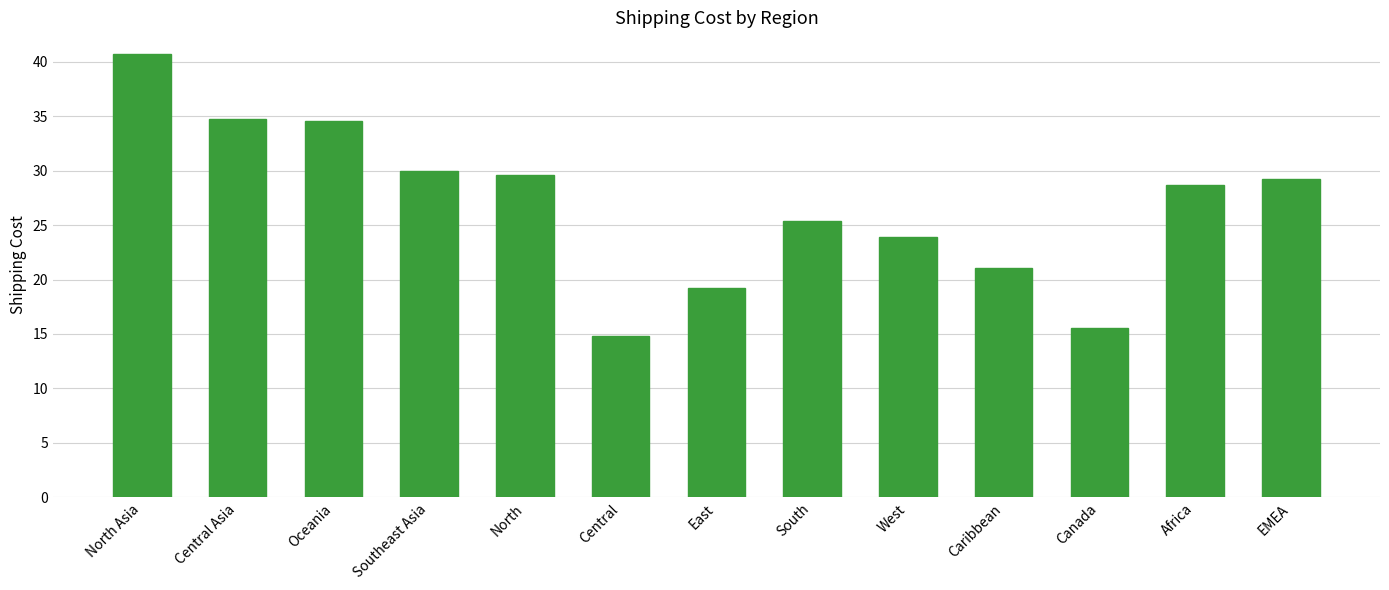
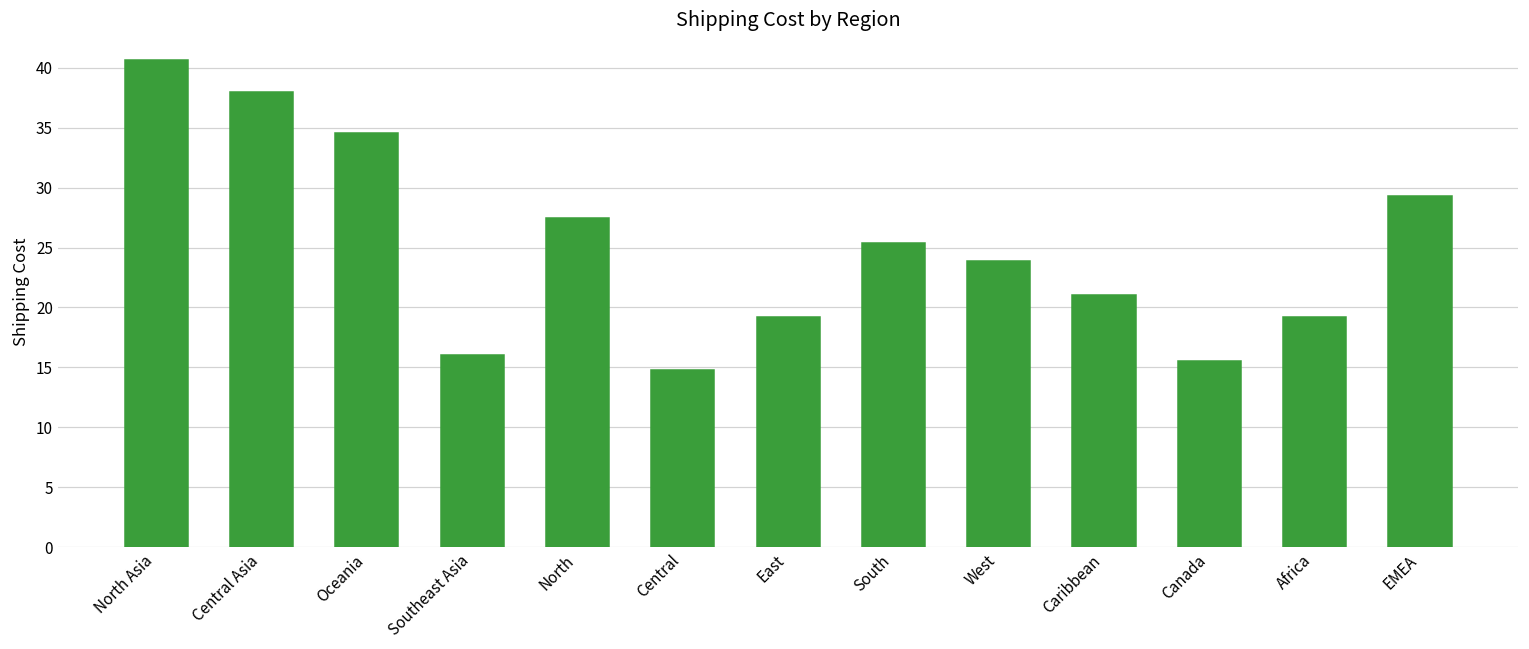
Central Asia: 34.7 -> 38.0
Southeast Asia: 29.9 -> 16.1
North: 29.6 -> 27.5
Africa: 28.6 -> 19.2
